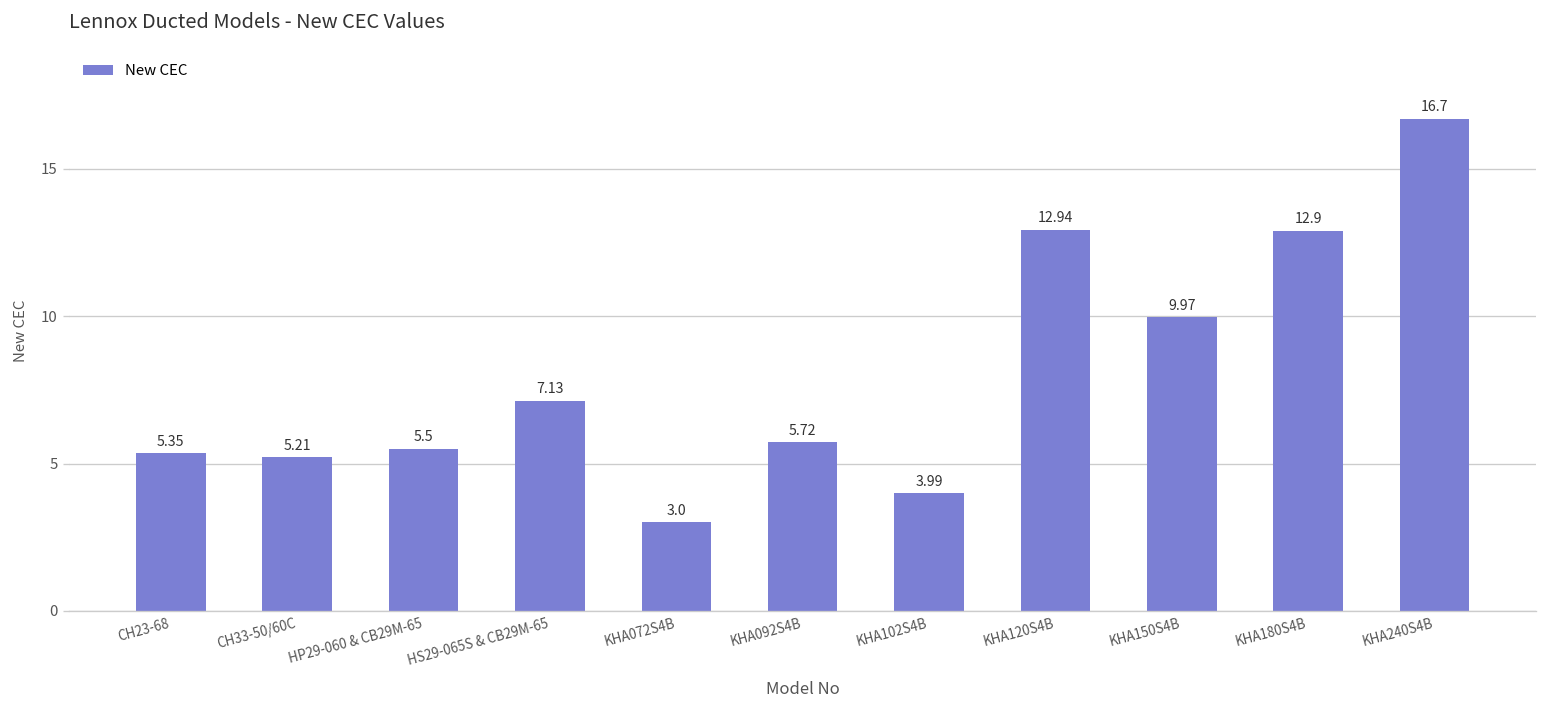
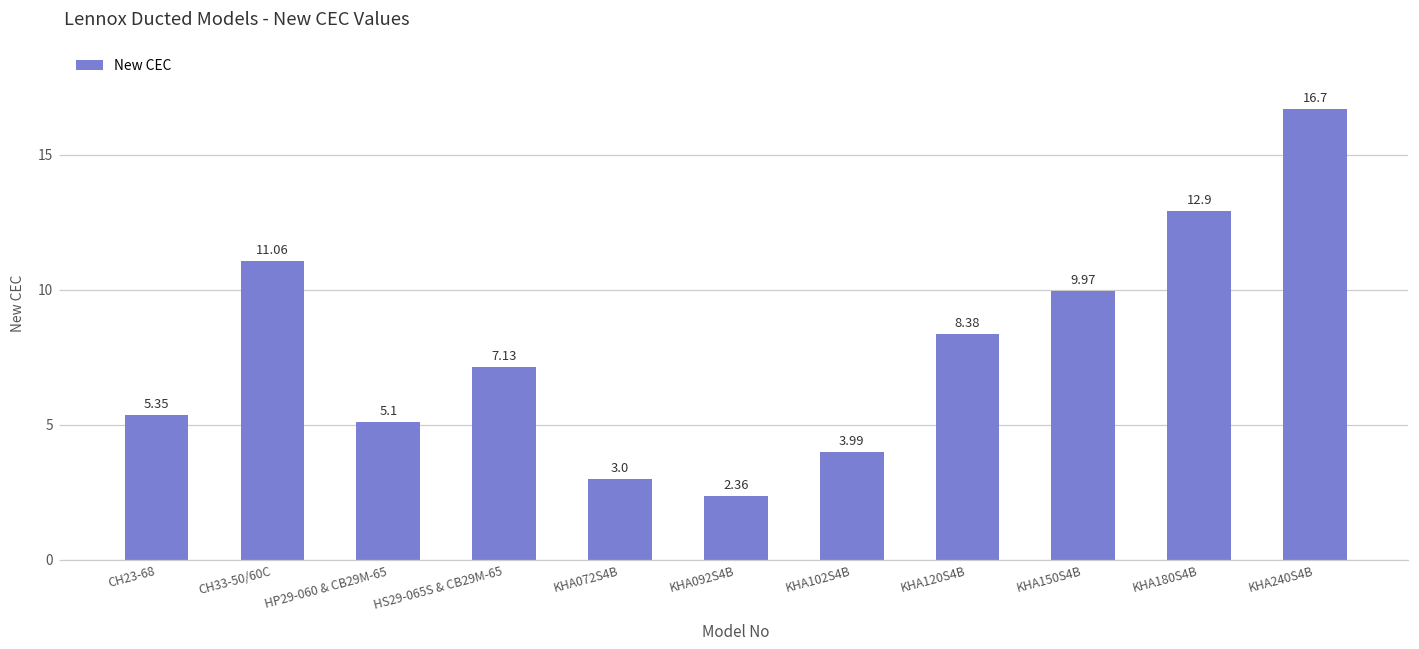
CH33-50/60C: 5.21 -> 11.06
HP29-060 & CB29M-65: 5.5 -> 5.1
KHA092S4B: 5.72 -> 2.36
KHA120S4B: 12.94 -> 8.38
